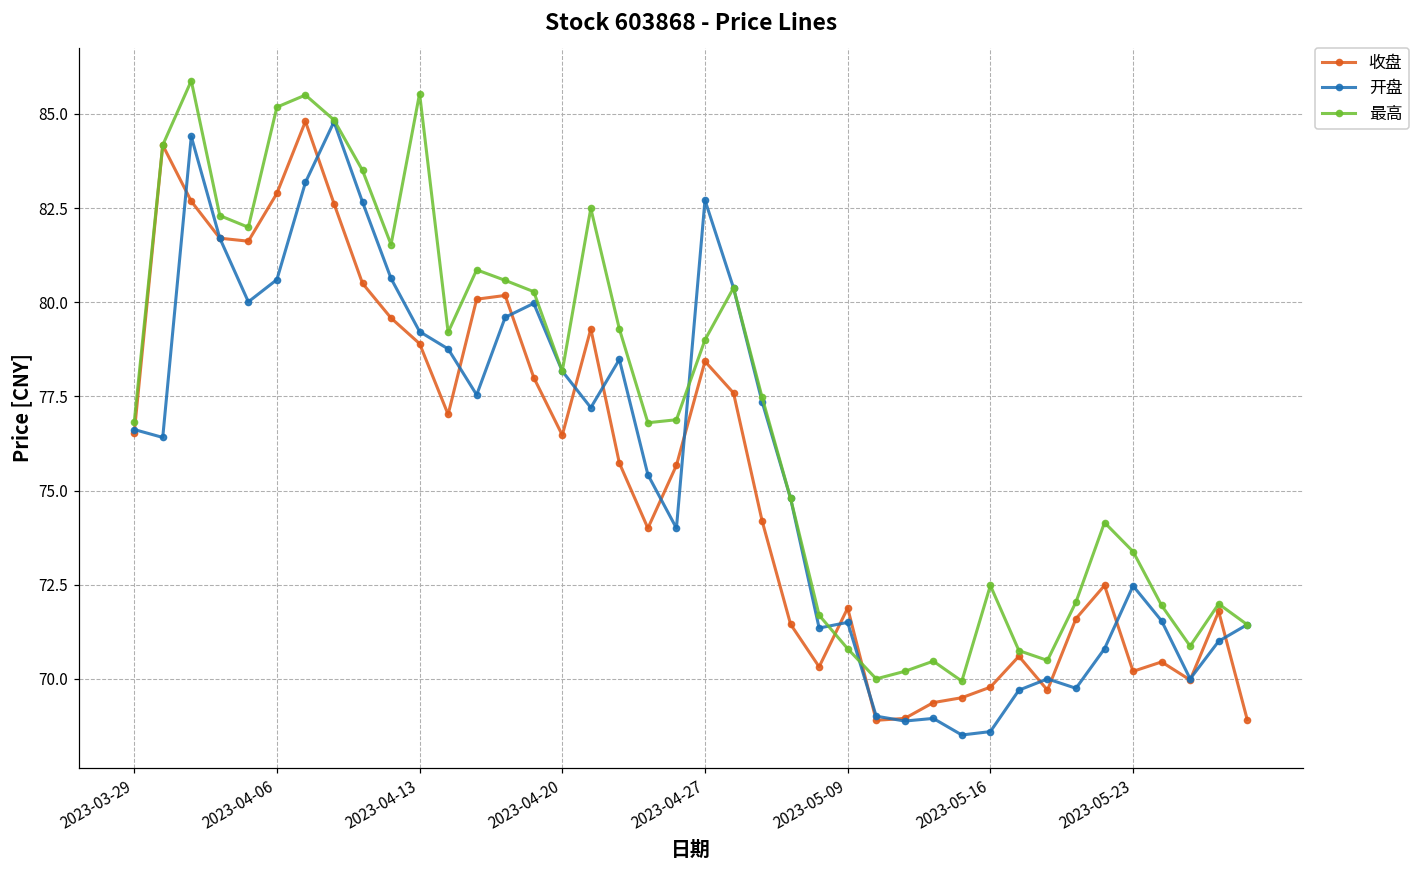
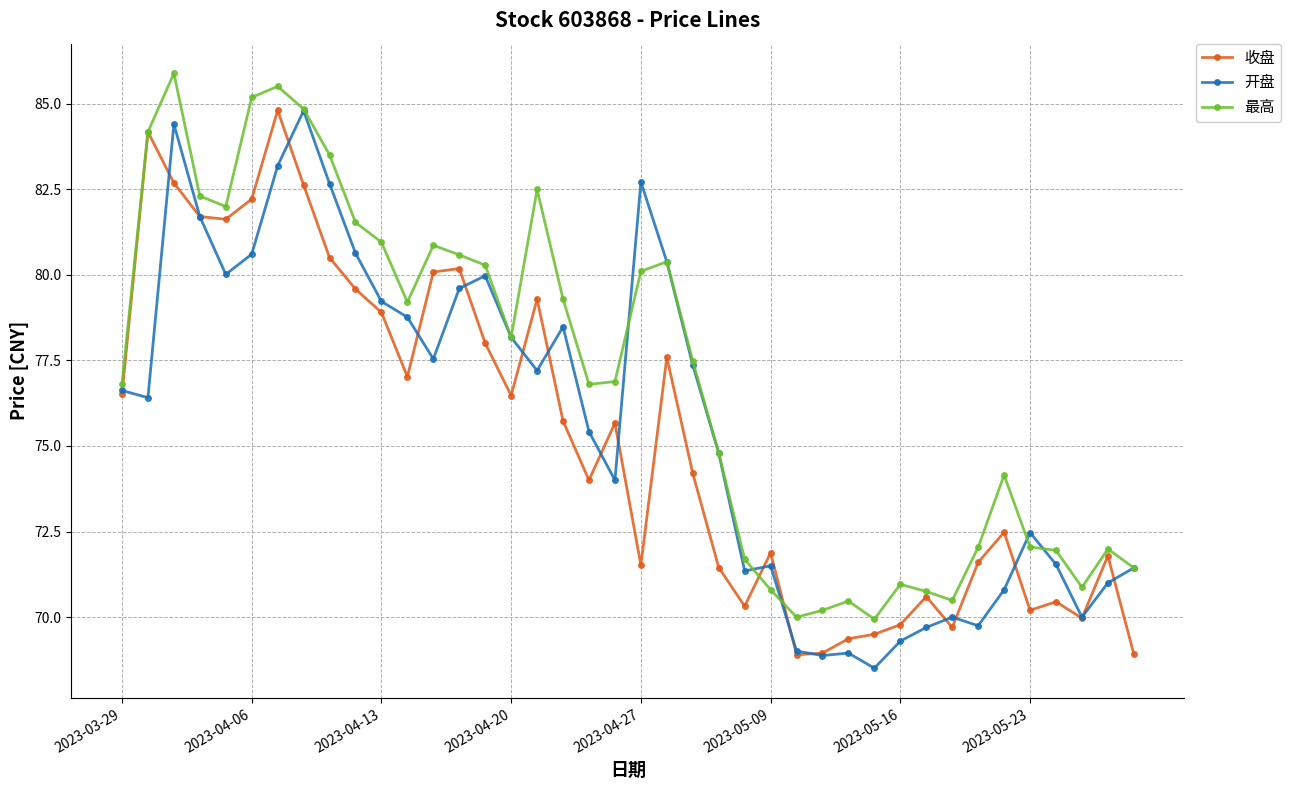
收盘, 2023-04-06: 82.9 -> 82.2
最高, 2023-04-13: 85.5 -> 81.0
收盘, 2023-04-27: 78.4 -> 71.5
最高, 2023-04-27: 79.0 -> 80.1
开盘, 2023-05-16: 68.6 -> 69.3
最高, 2023-05-16: 72.5 -> 71.0
最高, 2023-05-23: 73.4 -> 72.1
